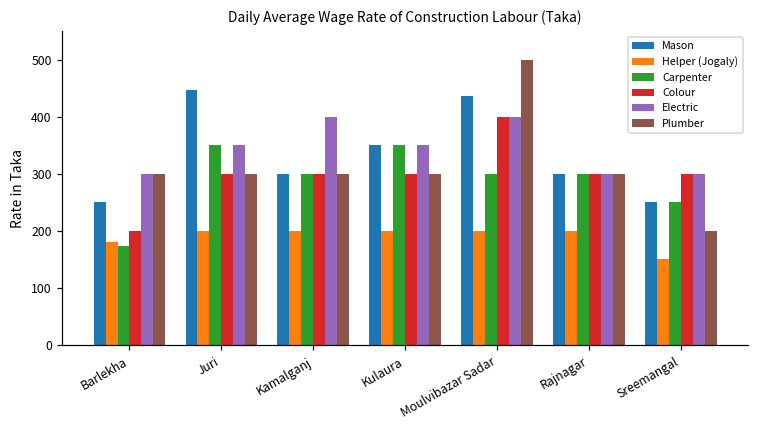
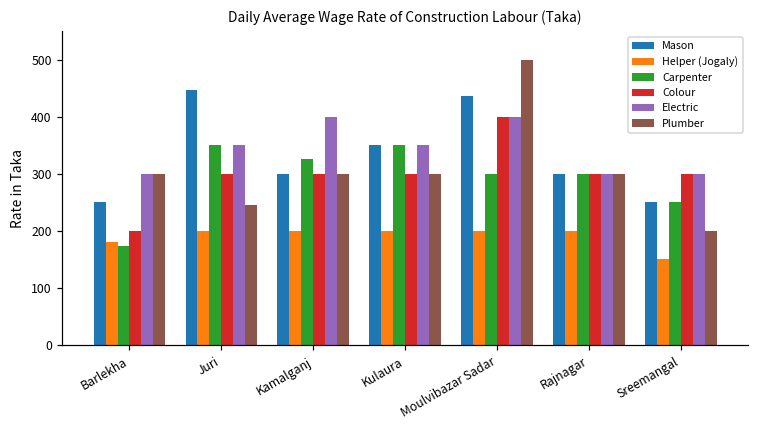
Plumber, Juri: 300 -> 250
Carpenter, Kamalganj: 300 -> 330
